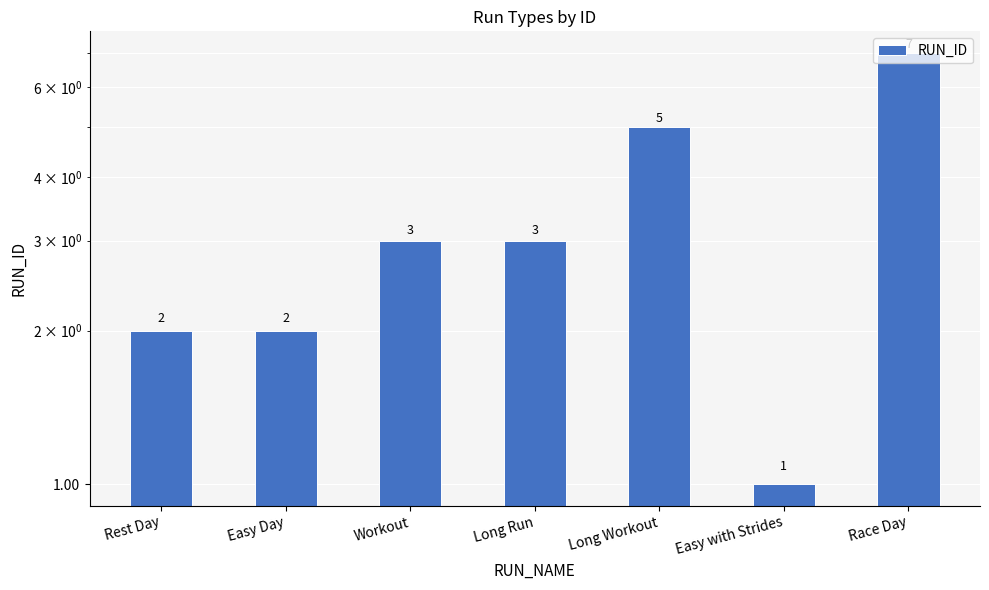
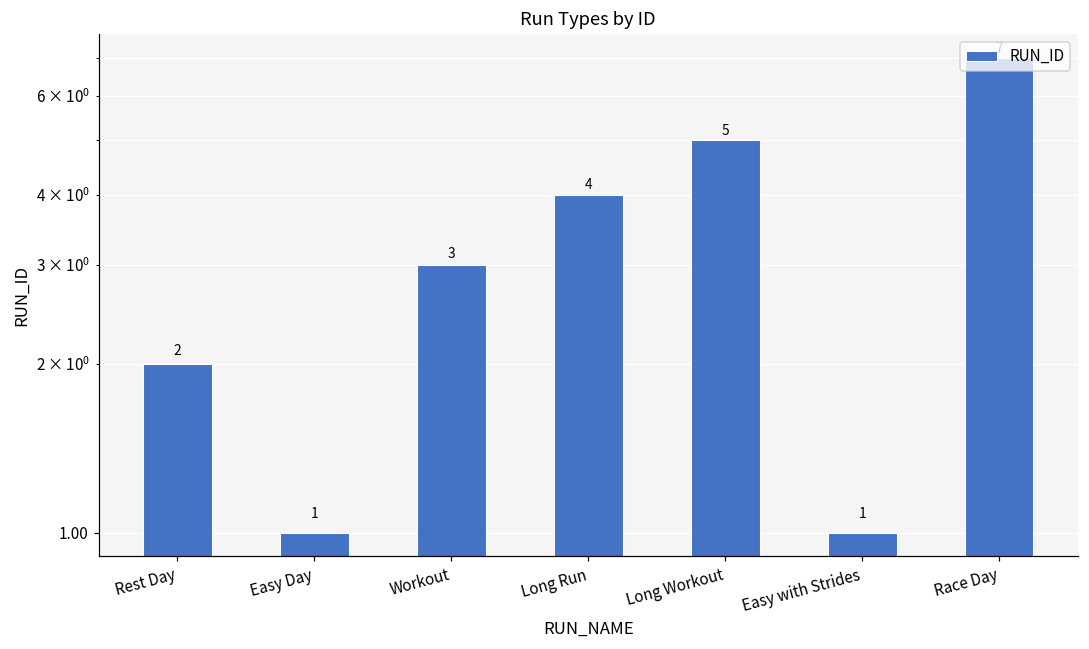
Easy Day: 2 -> 1
Long Run: 3 -> 4
